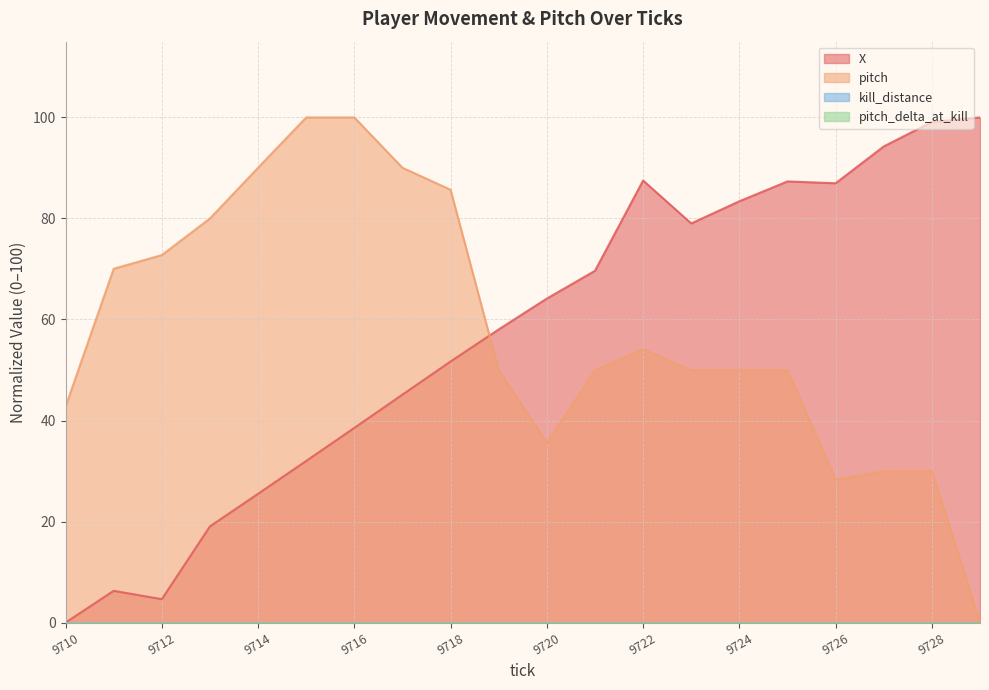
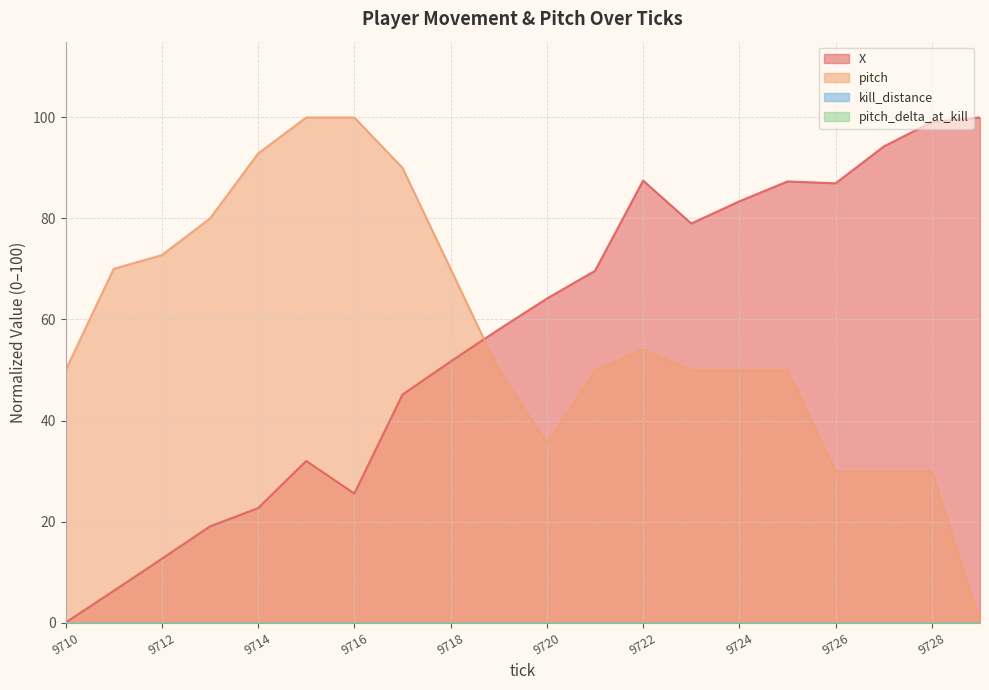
pitch, 9710: 43 -> 50
X, 9712: 5 -> 13
X, 9714: 25 -> 23
pitch, 9714: 90 -> 93
X, 9716: 39 -> 26
pitch, 9718: 86 -> 70
pitch, 9726: 28 -> 30
